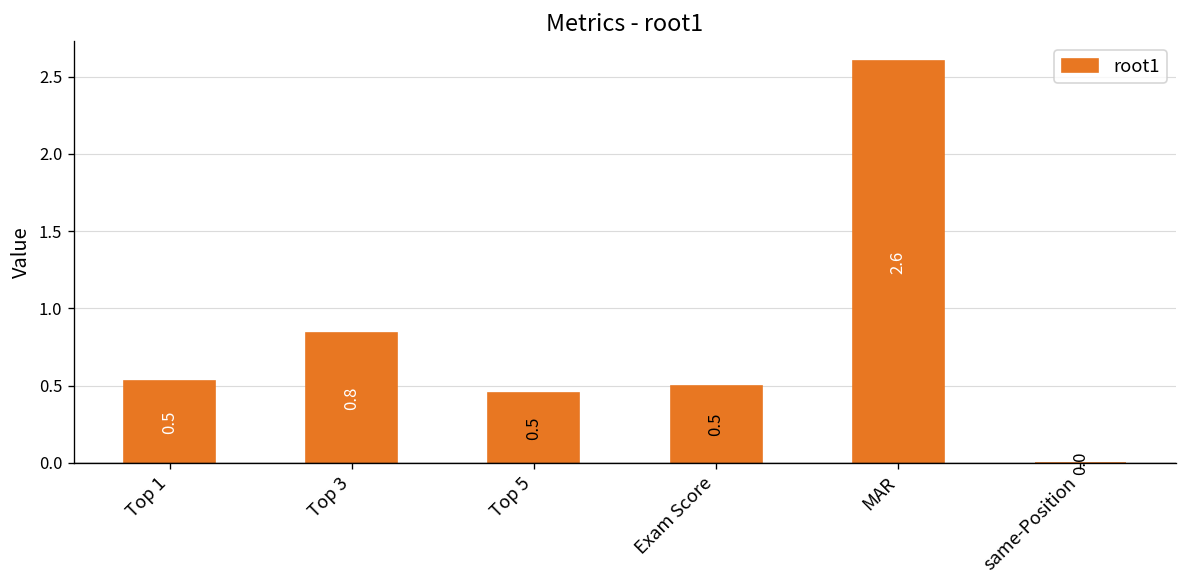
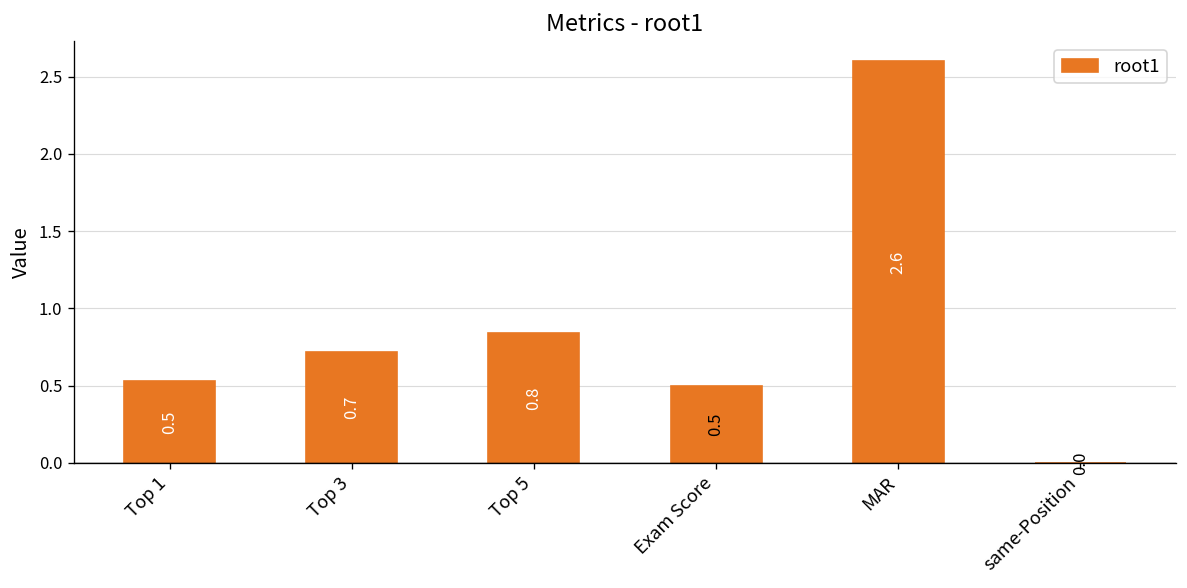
Top 3: 0.8 -> 0.7
Top 5: 0.5 -> 0.8
